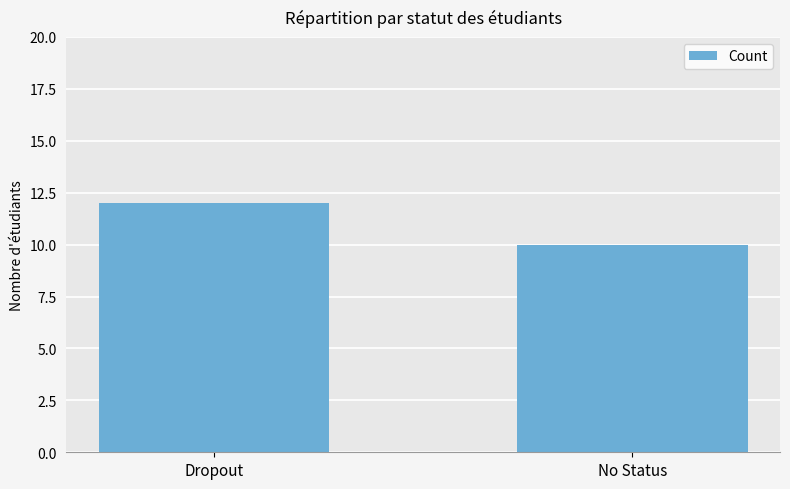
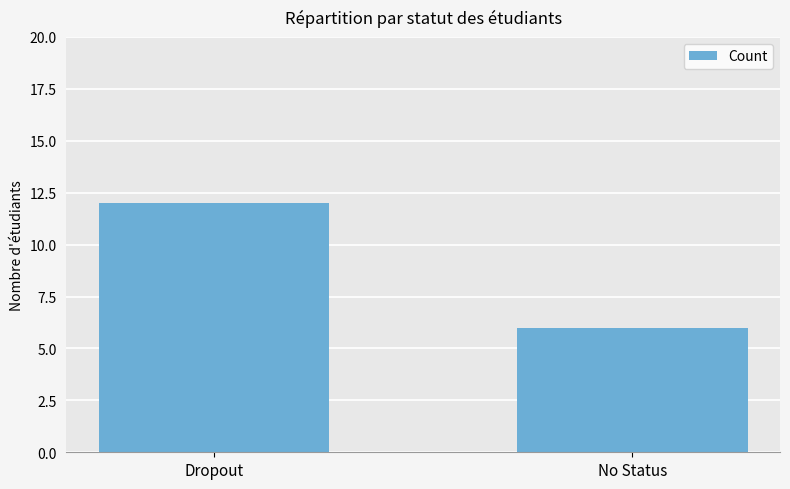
No Status: 10 -> 6
